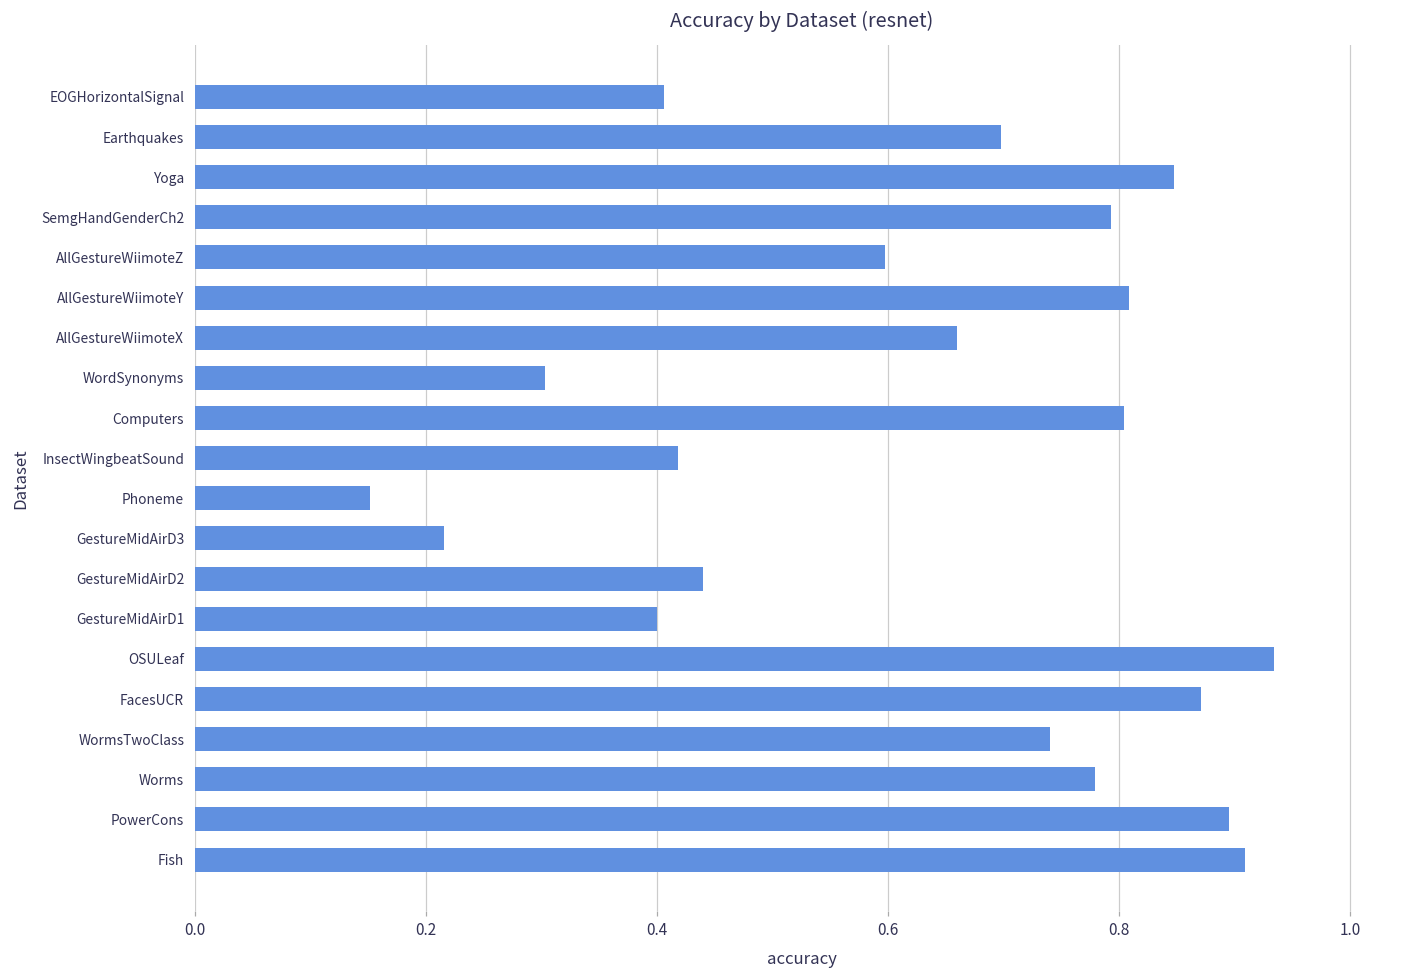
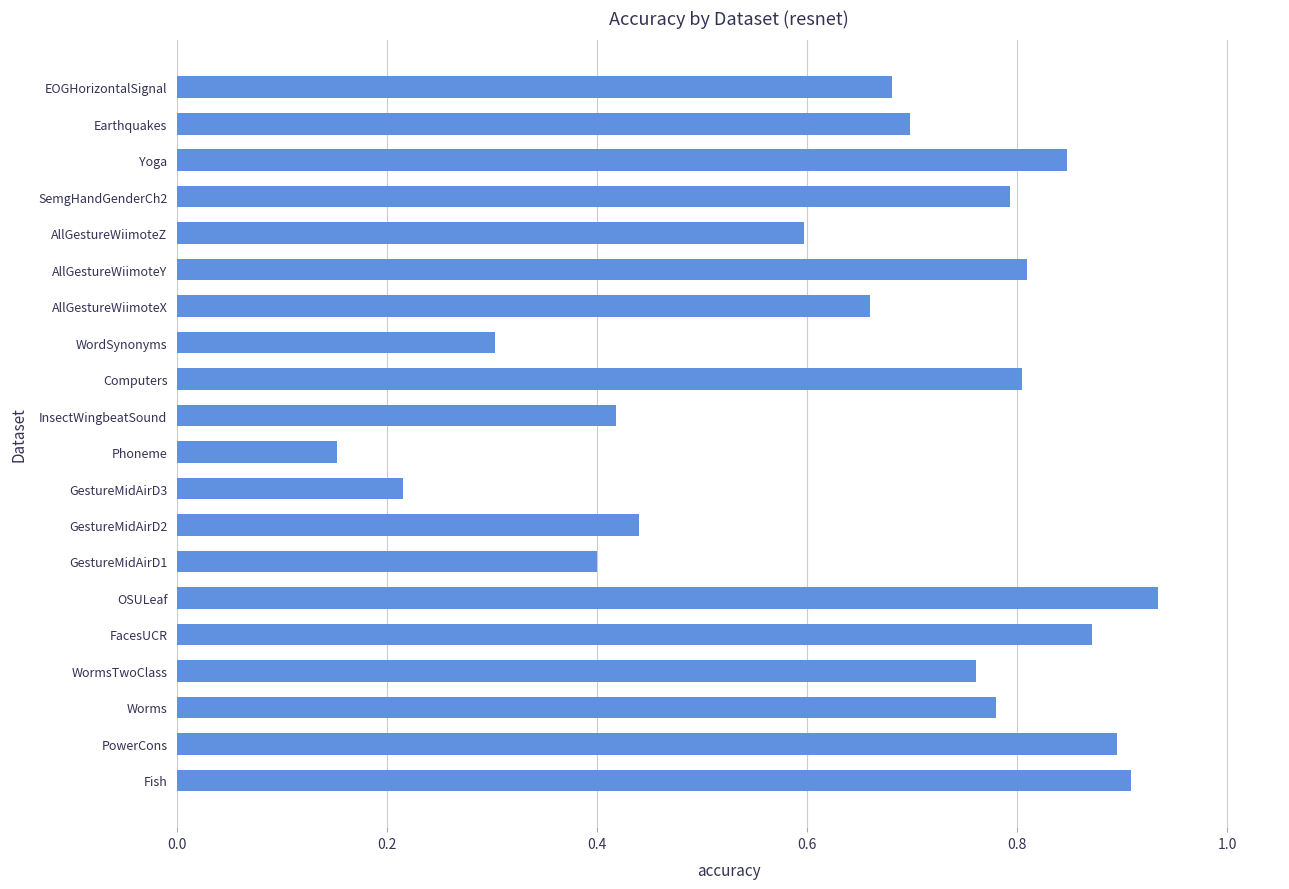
EOGHorizontalSignal: 0.406 -> 0.681
WormsTwoClass: 0.740 -> 0.761
